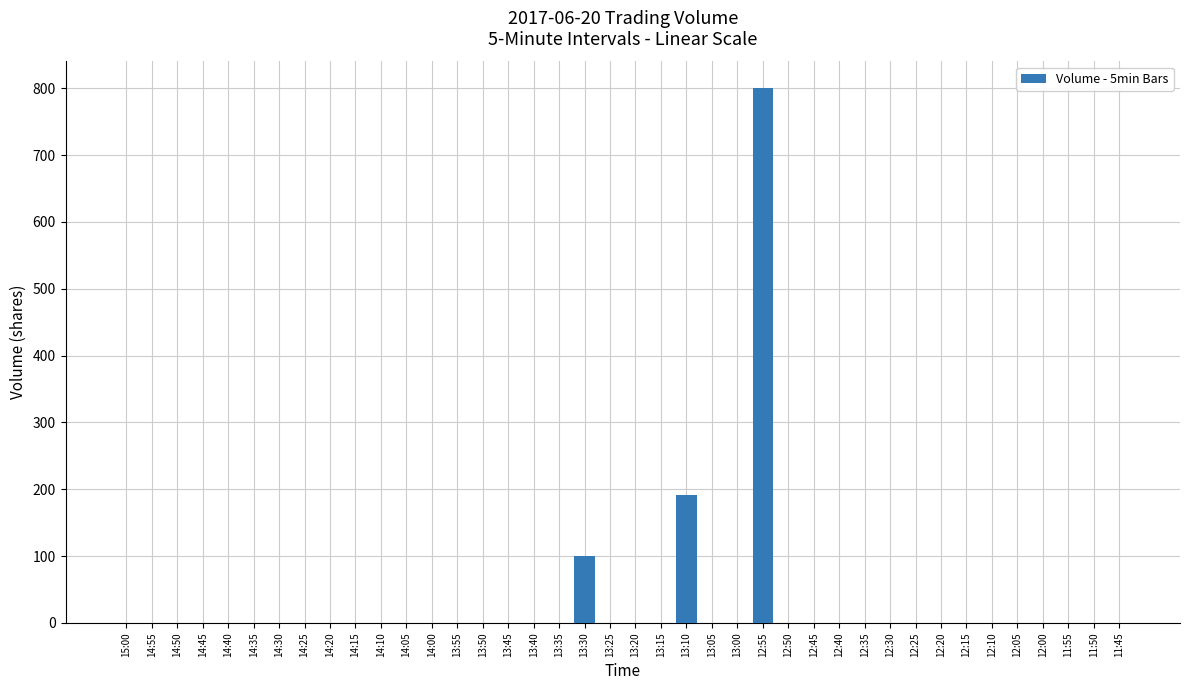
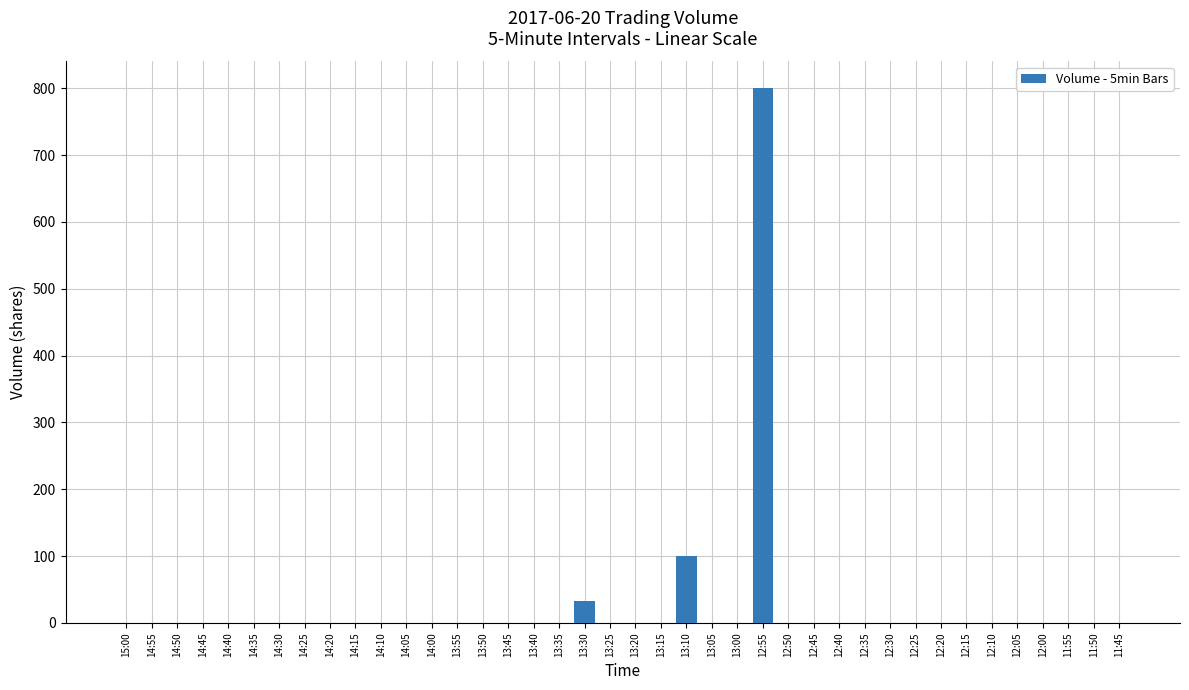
13:30: 100 -> 30
13:10: 190 -> 100
